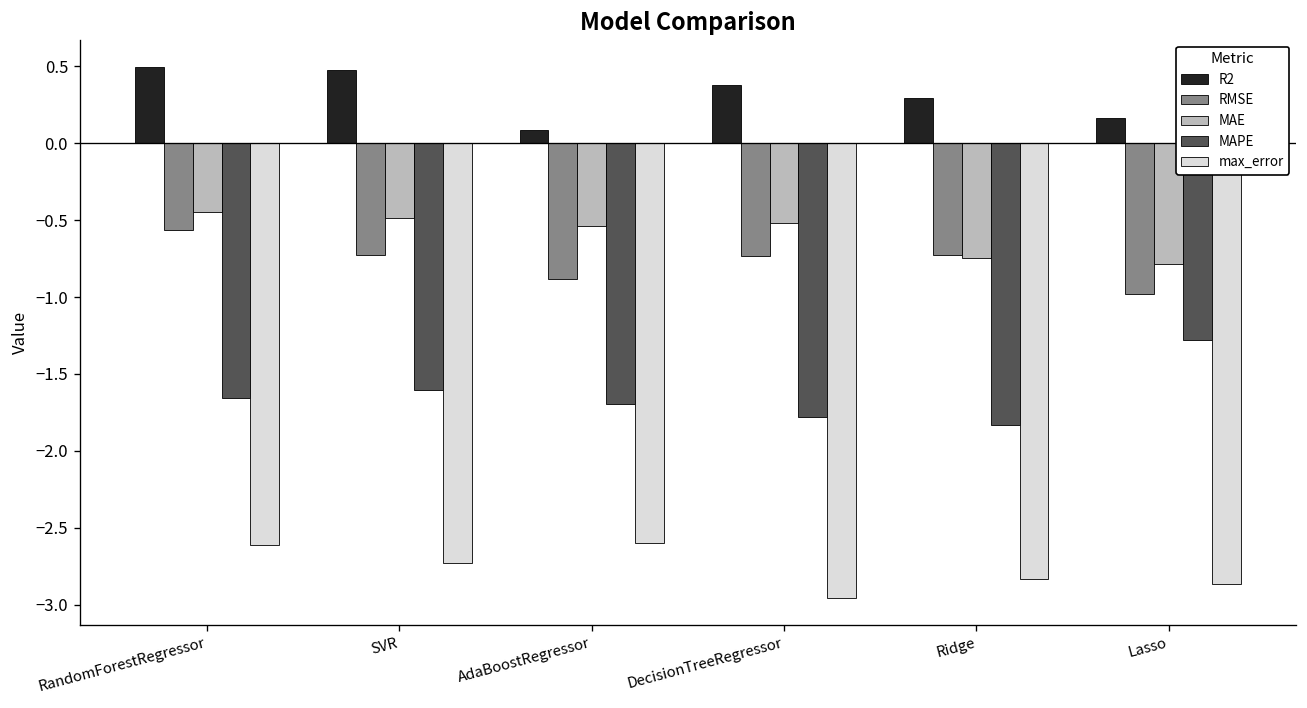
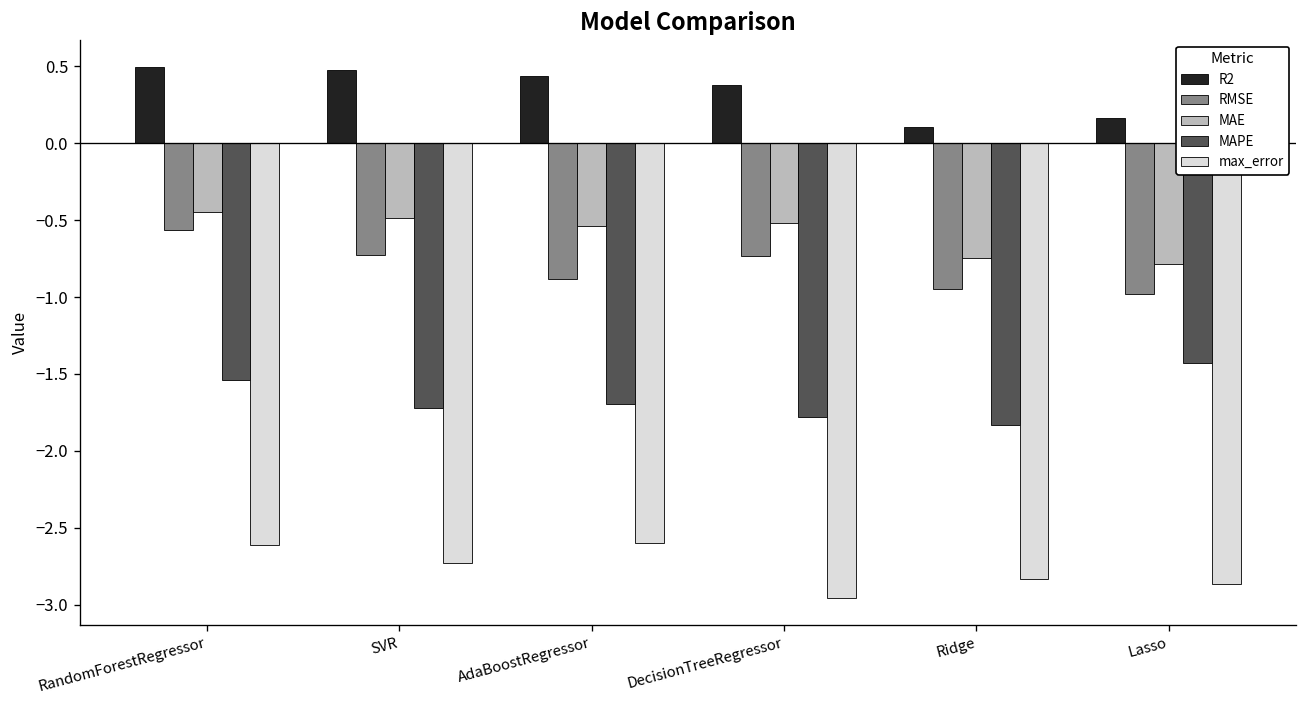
MAPE, RandomForestRegressor: -1.66 -> -1.54
MAPE, SVR: -1.60 -> -1.72
R2, AdaBoostRegressor: 0.08 -> 0.43
R2, Ridge: 0.30 -> 0.11
RMSE, Ridge: -0.73 -> -0.95
MAPE, Lasso: -1.28 -> -1.43
